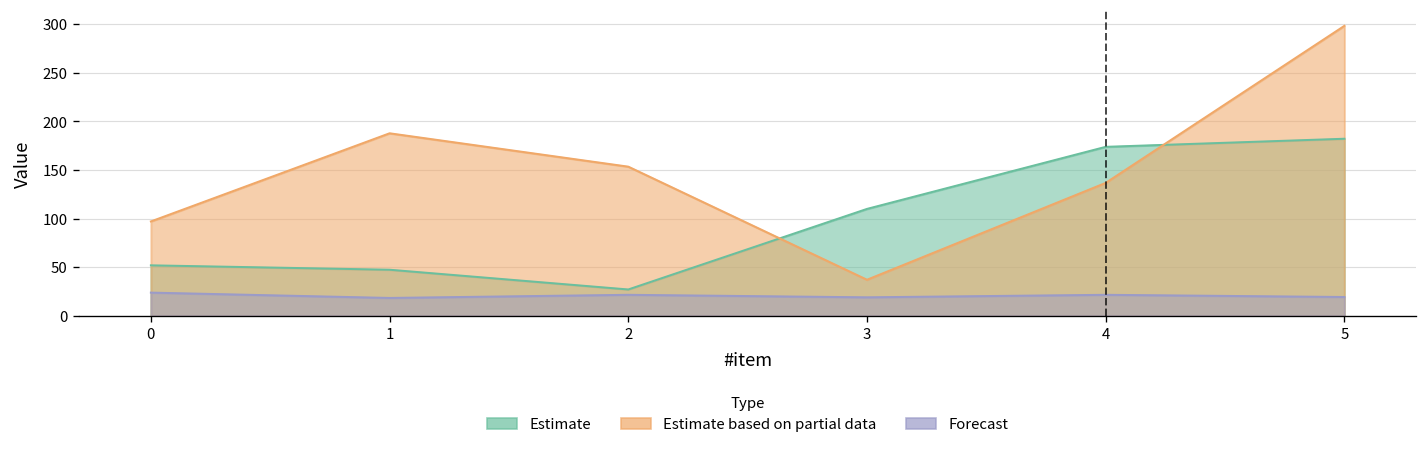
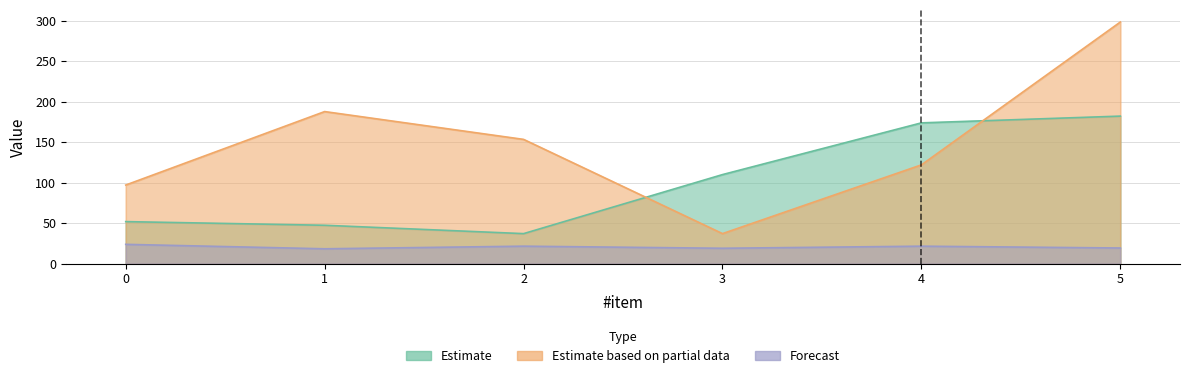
Estimate, 2: 30 -> 40
Estimate based on partial data, 4: 140 -> 120
